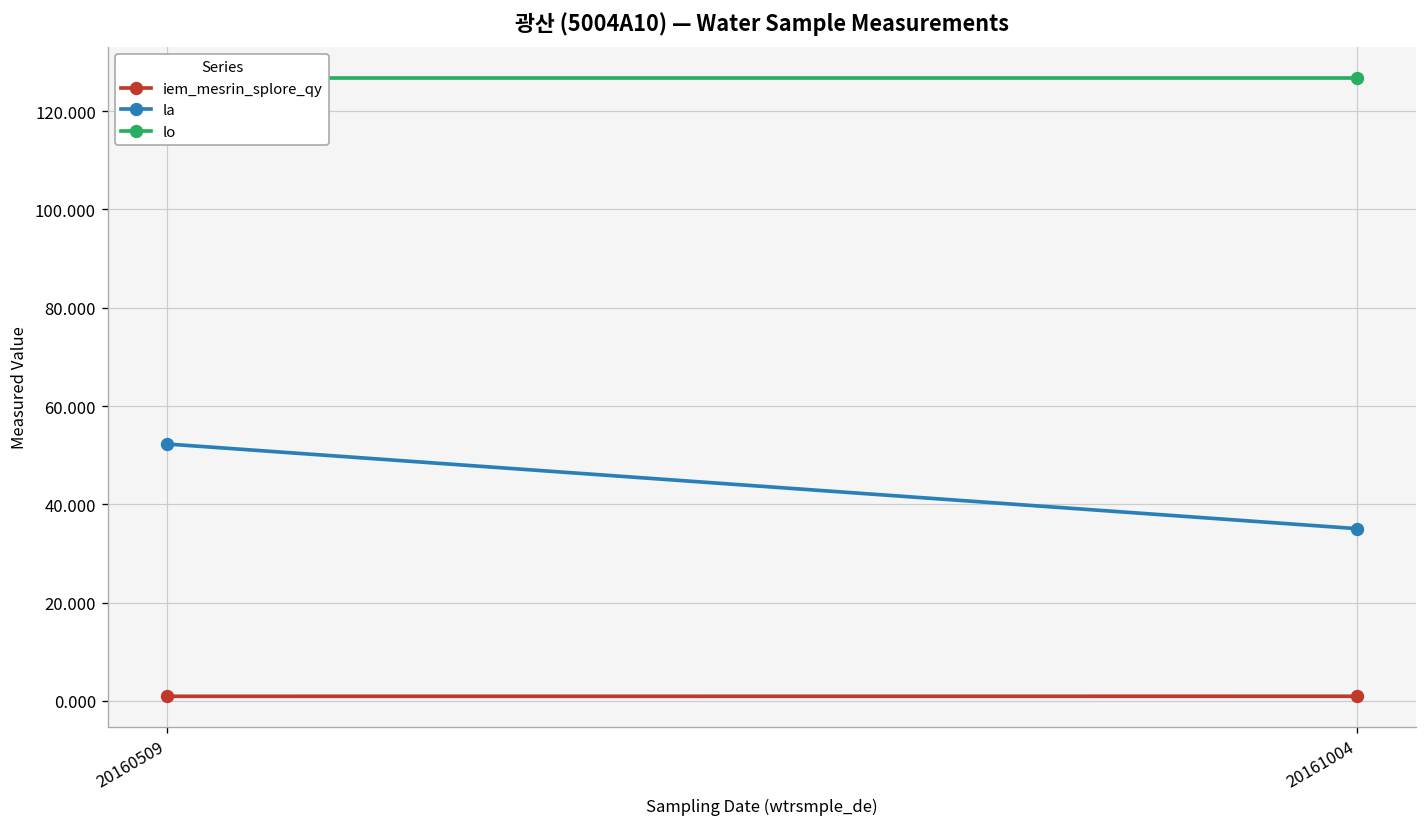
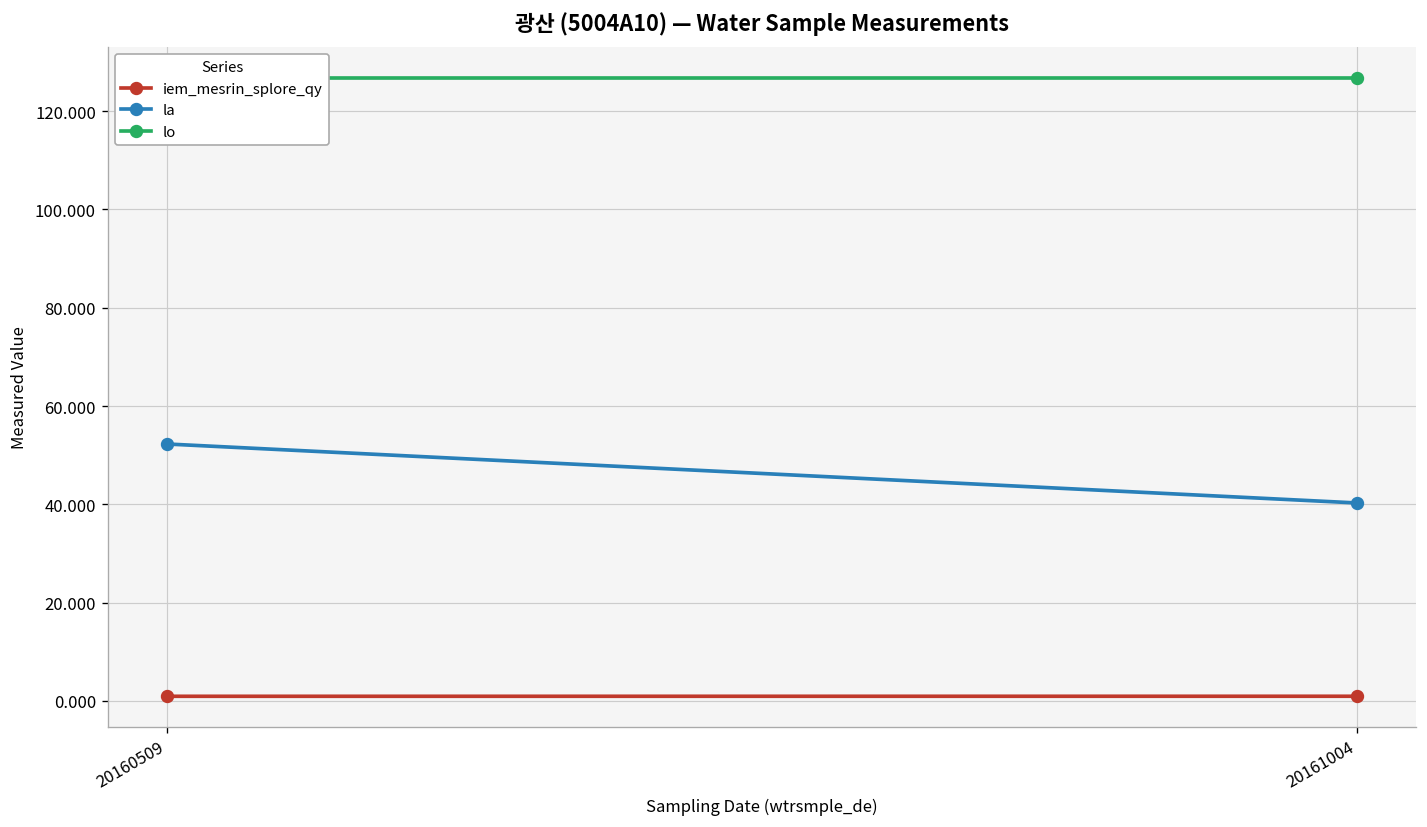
la, 20161004: 35 -> 40
